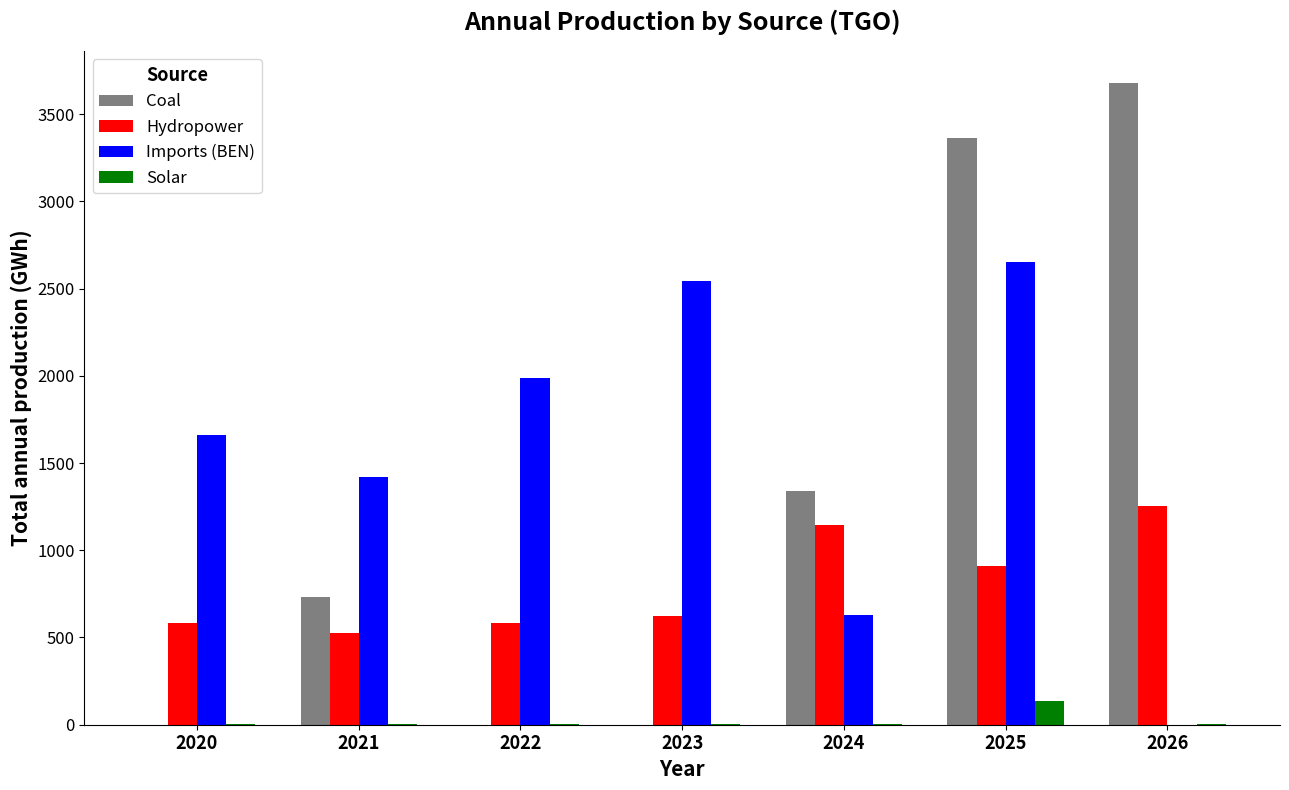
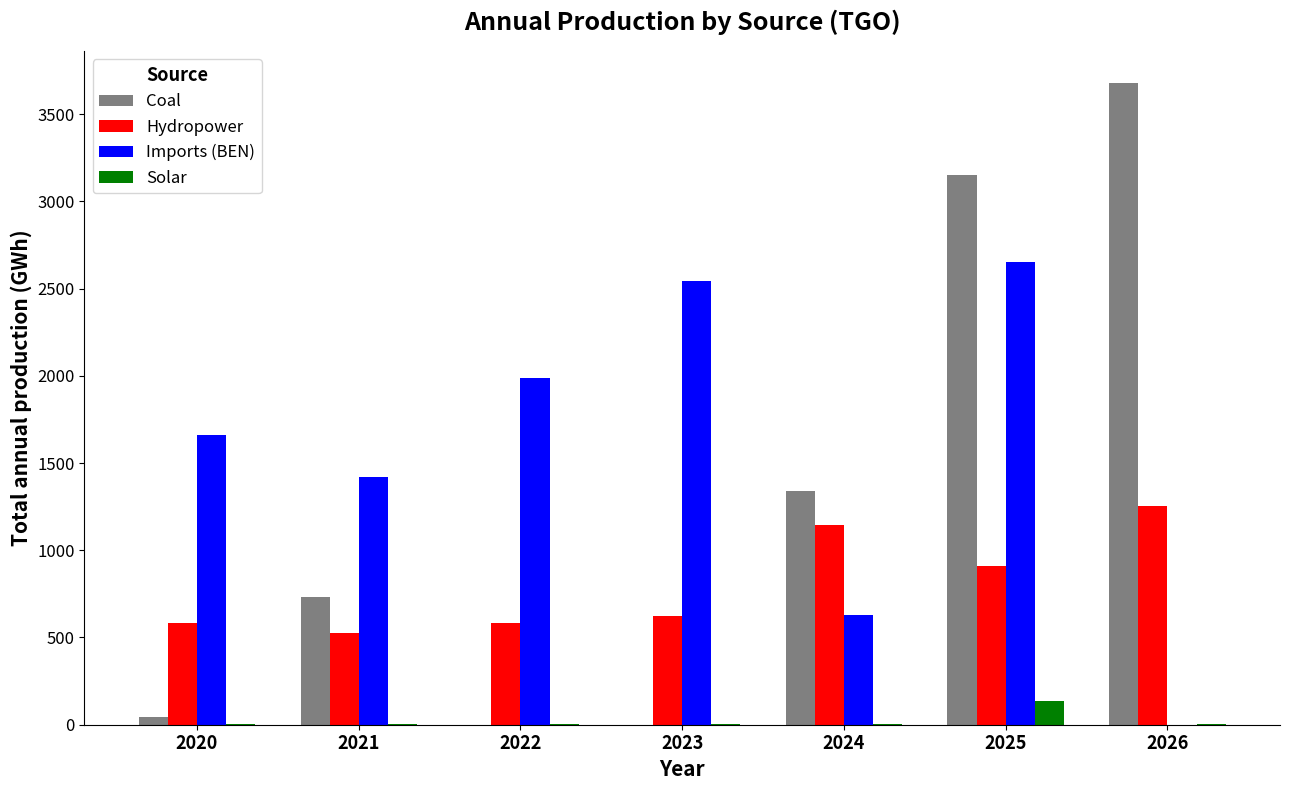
Coal, 2020: 0 -> 50
Coal, 2025: 3370 -> 3150
